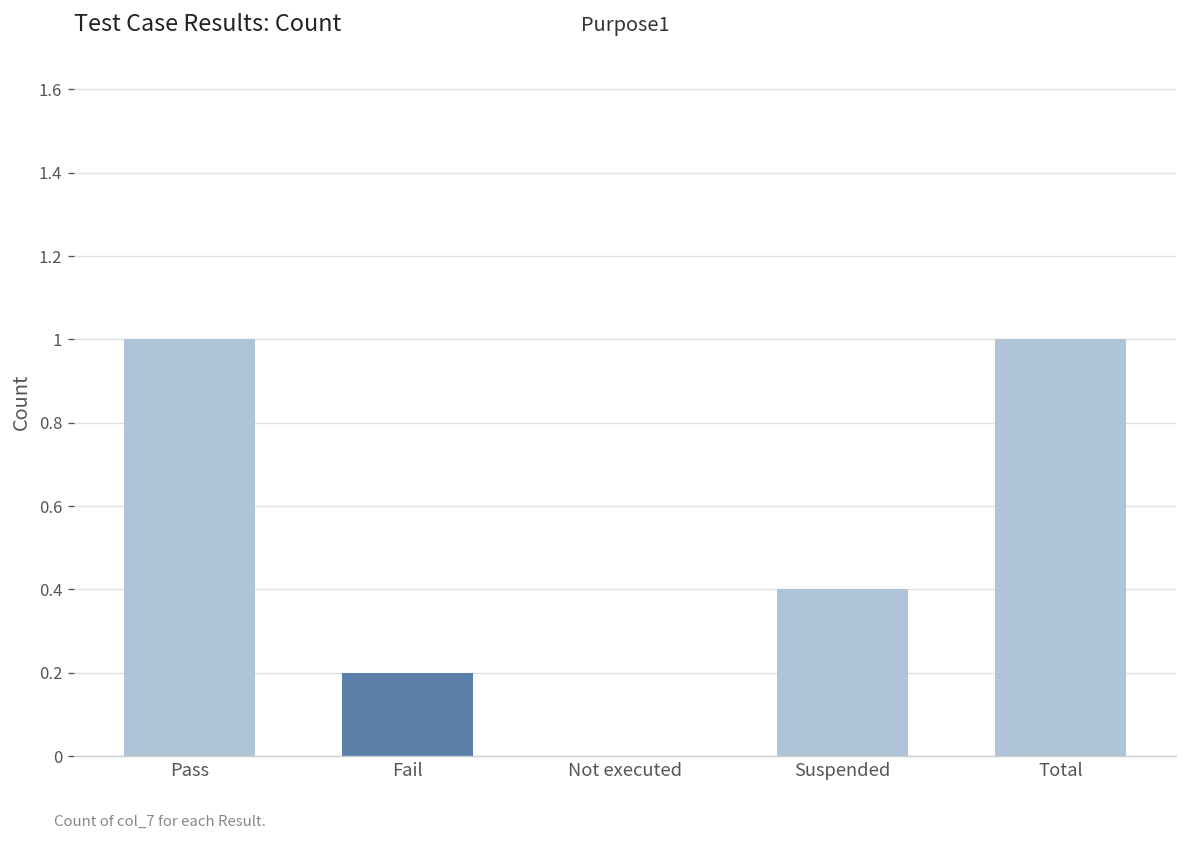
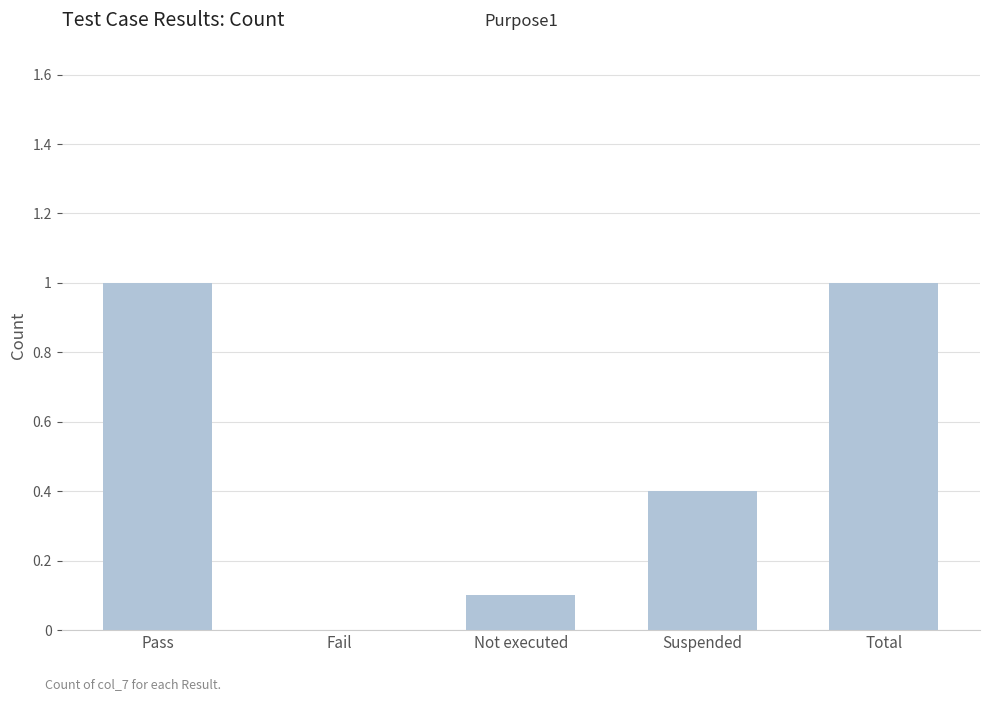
Fail: 0.2 -> 0.0
Not executed: 0.0 -> 0.1
